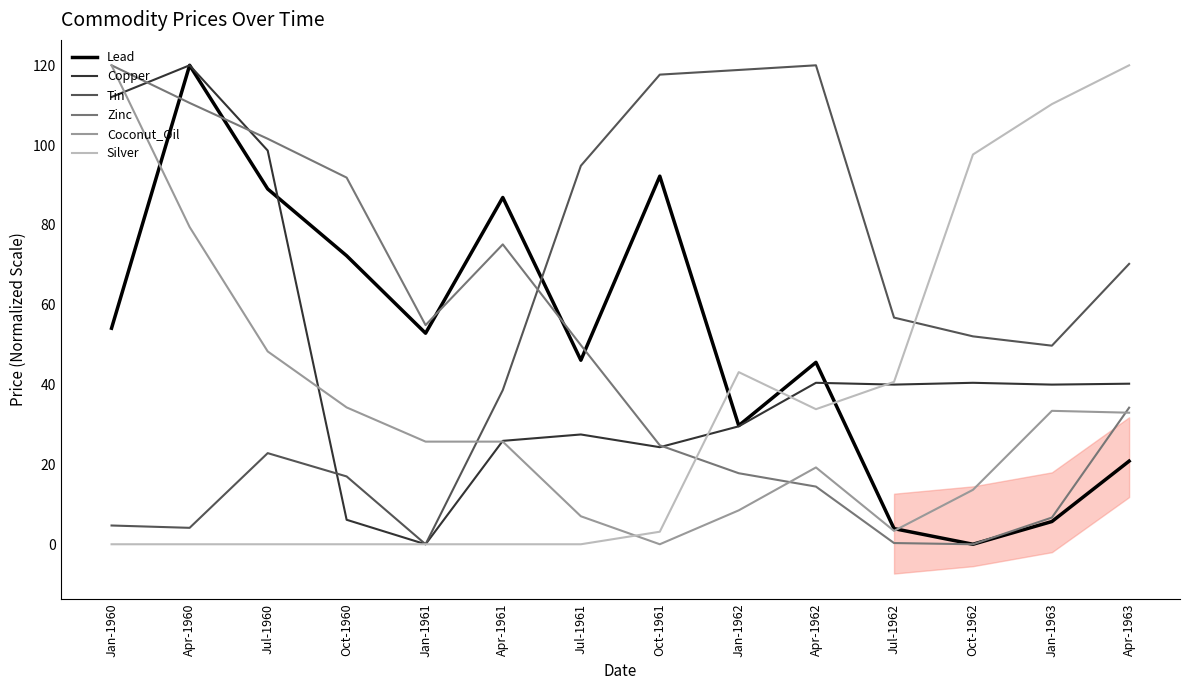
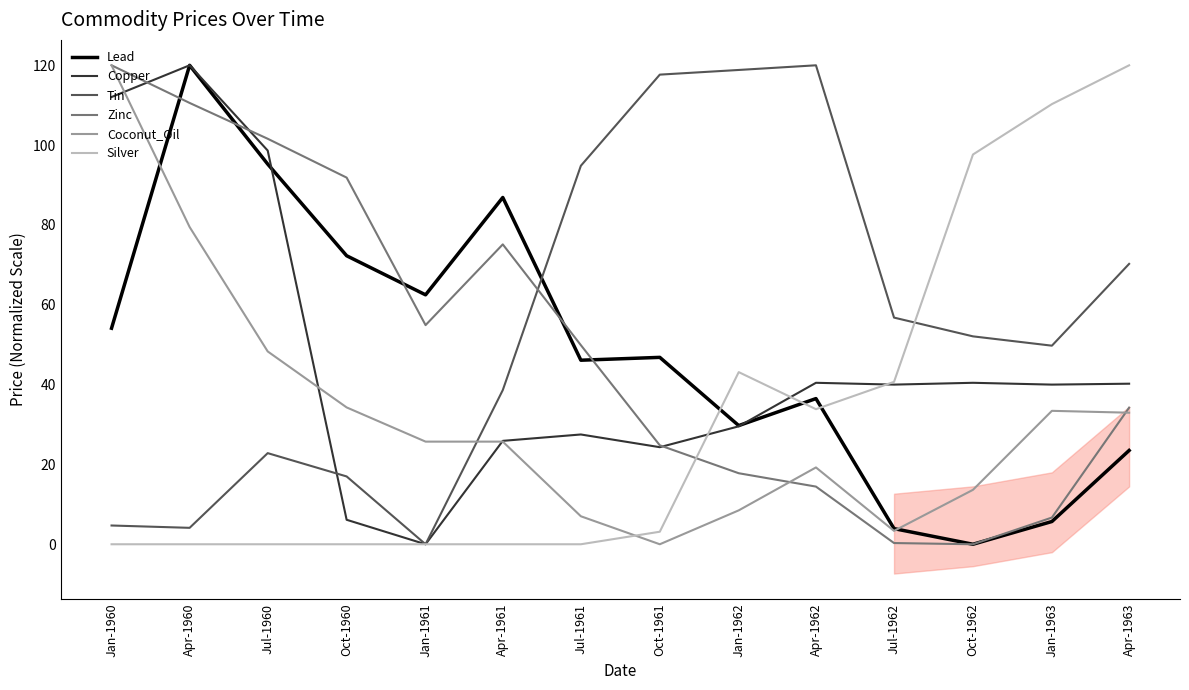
Lead, Jul-1960: 89 -> 95
Lead, Jan-1961: 53 -> 62
Lead, Oct-1961: 92 -> 47
Lead, Apr-1962: 46 -> 36
Lead, Apr-1963: 21 -> 24
